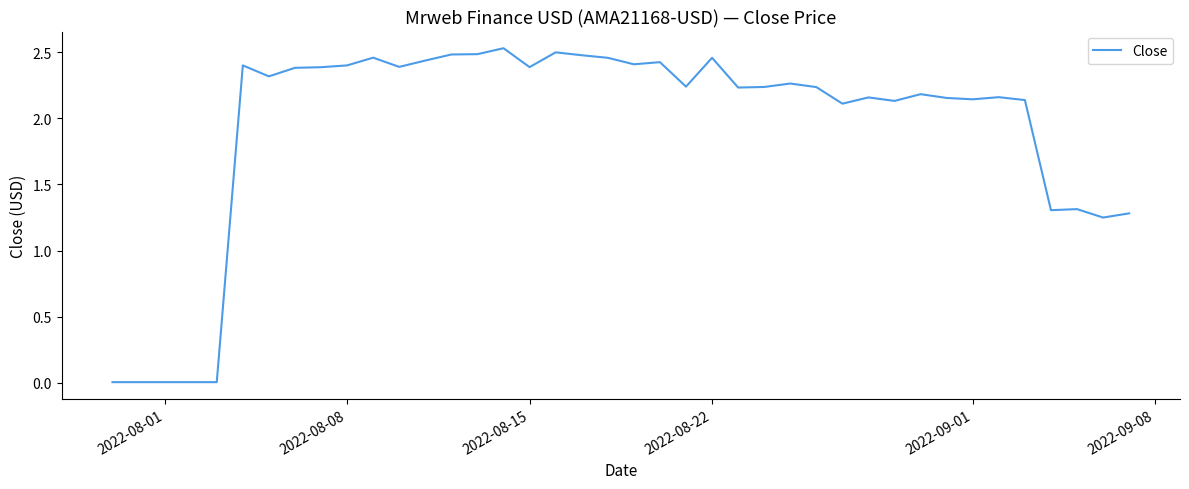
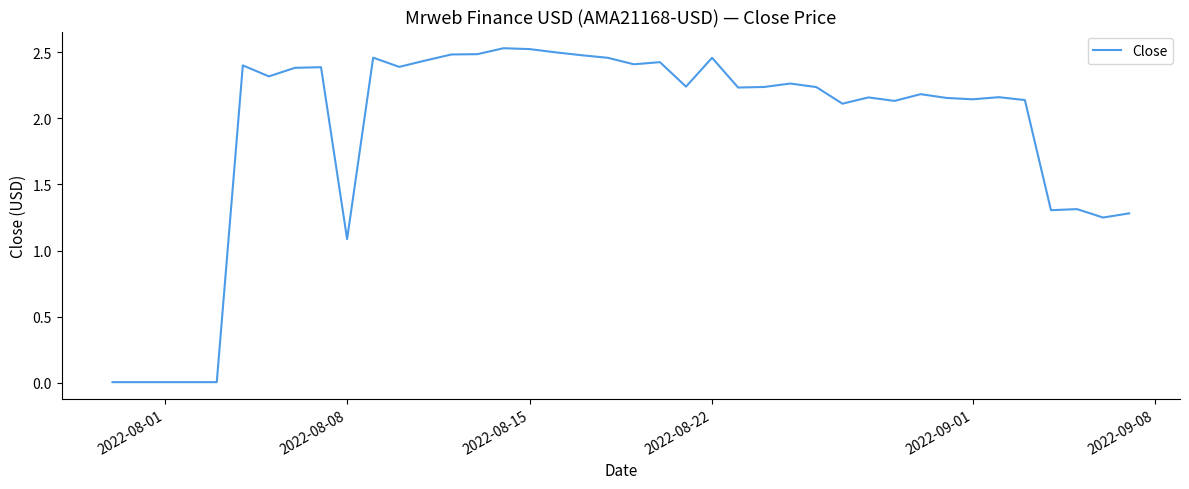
2022-08-08: 2.40 -> 1.09
2022-08-15: 2.39 -> 2.52
